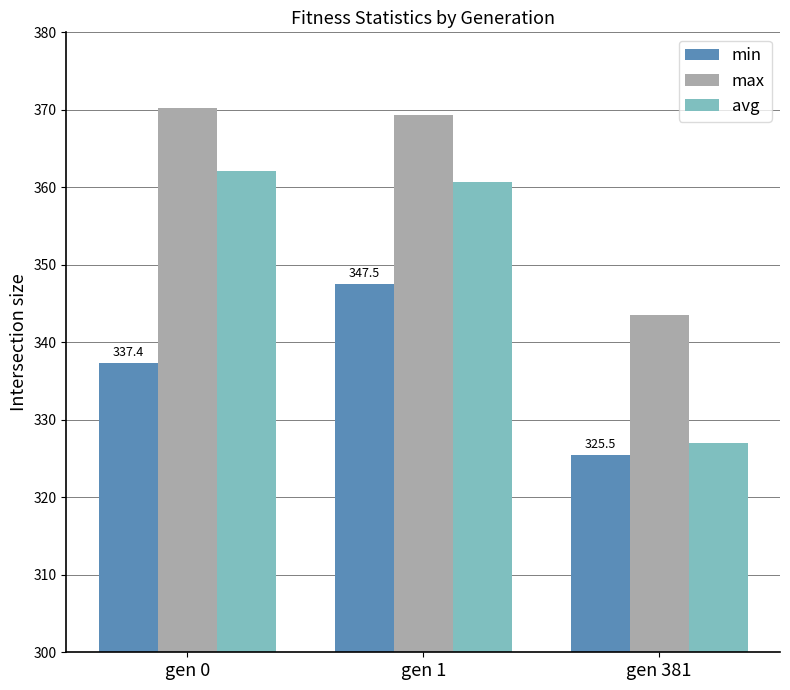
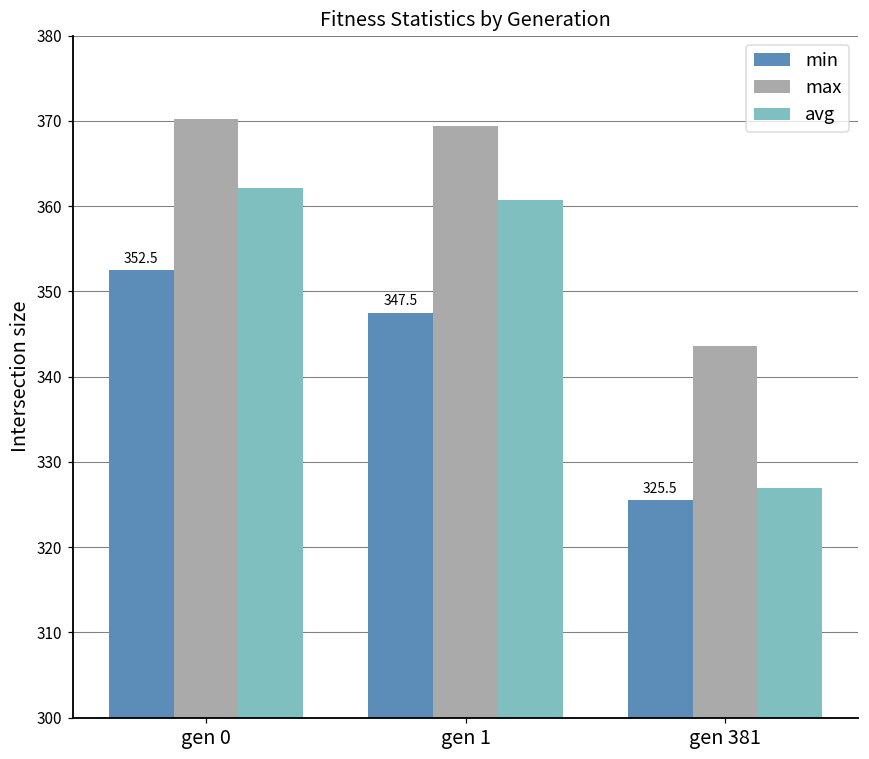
min, gen 0: 337.4 -> 352.5
